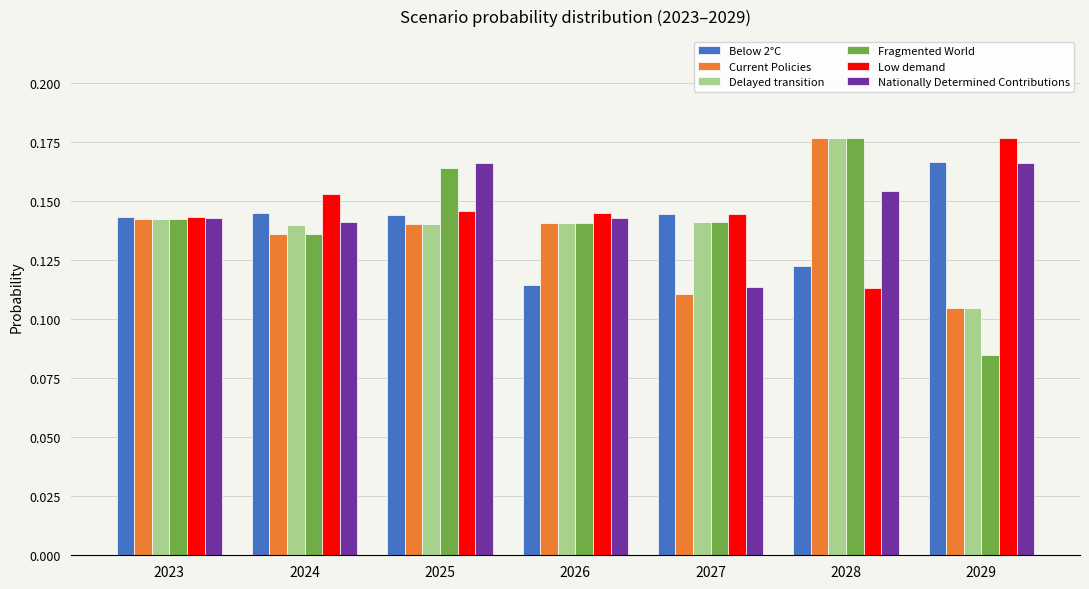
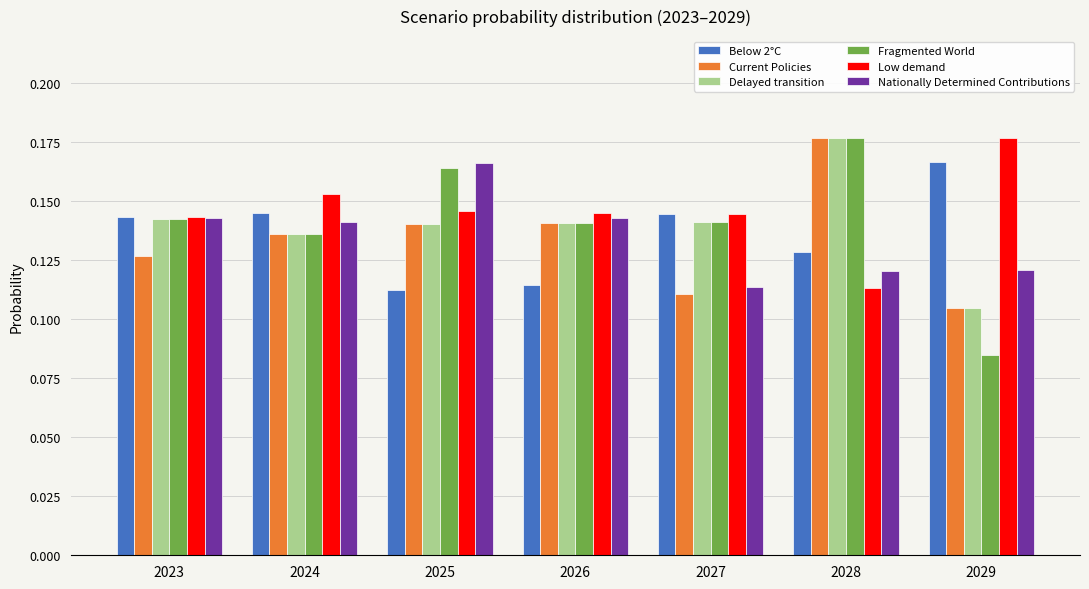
Current Policies, 2023: 0.142 -> 0.127
Delayed transition, 2024: 0.140 -> 0.136
Below 2°C, 2025: 0.144 -> 0.112
Below 2°C, 2028: 0.122 -> 0.129
Nationally Determined Contributions, 2028: 0.154 -> 0.121
Nationally Determined Contributions, 2029: 0.166 -> 0.121
